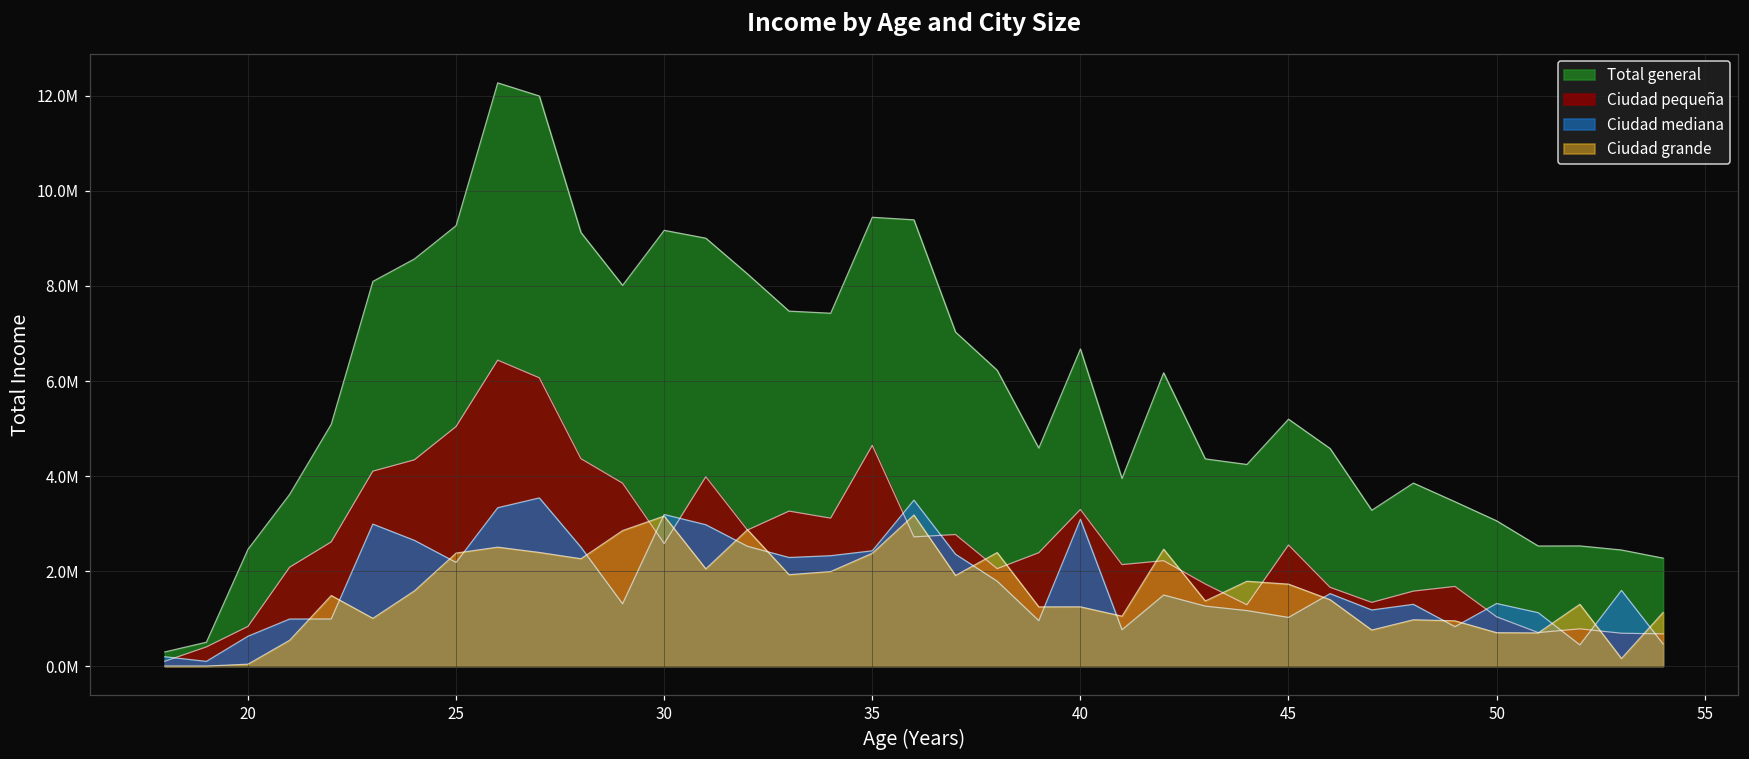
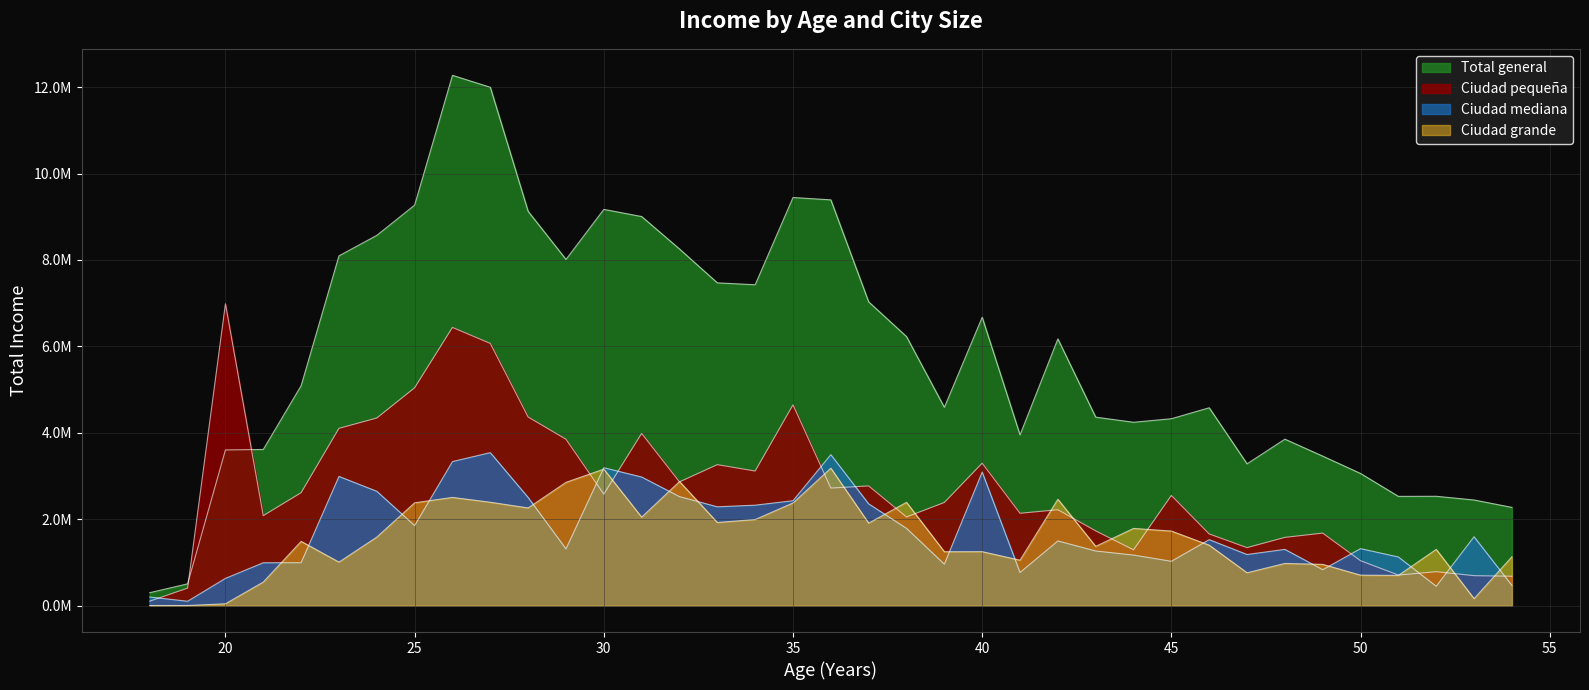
Total general, 20: 2500000 -> 3600000
Ciudad pequeña, 20: 800000 -> 7000000
Ciudad mediana, 25: 2200000 -> 1900000
Total general, 45: 5200000 -> 4300000
